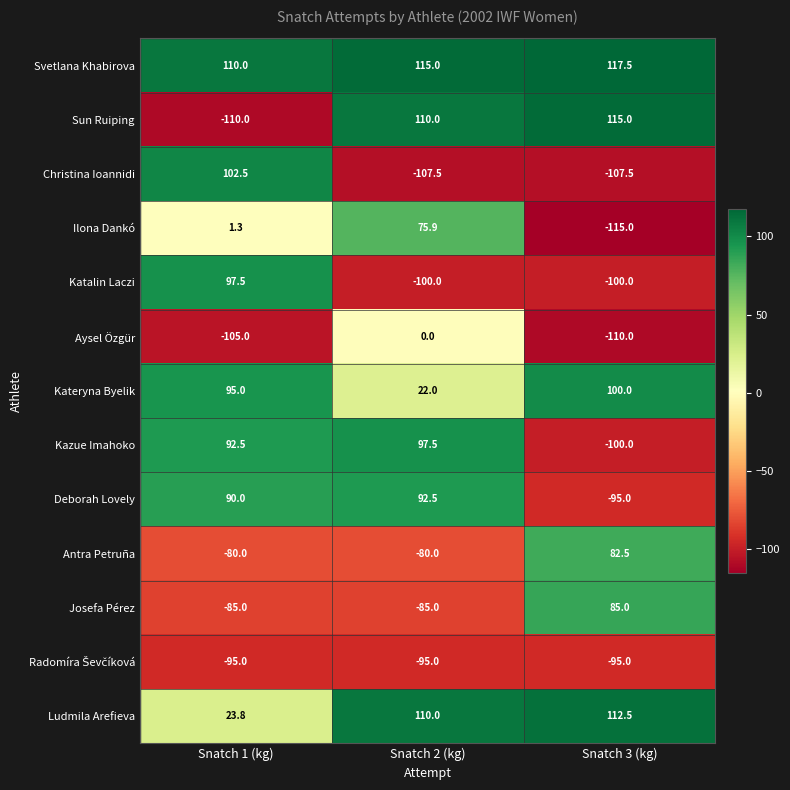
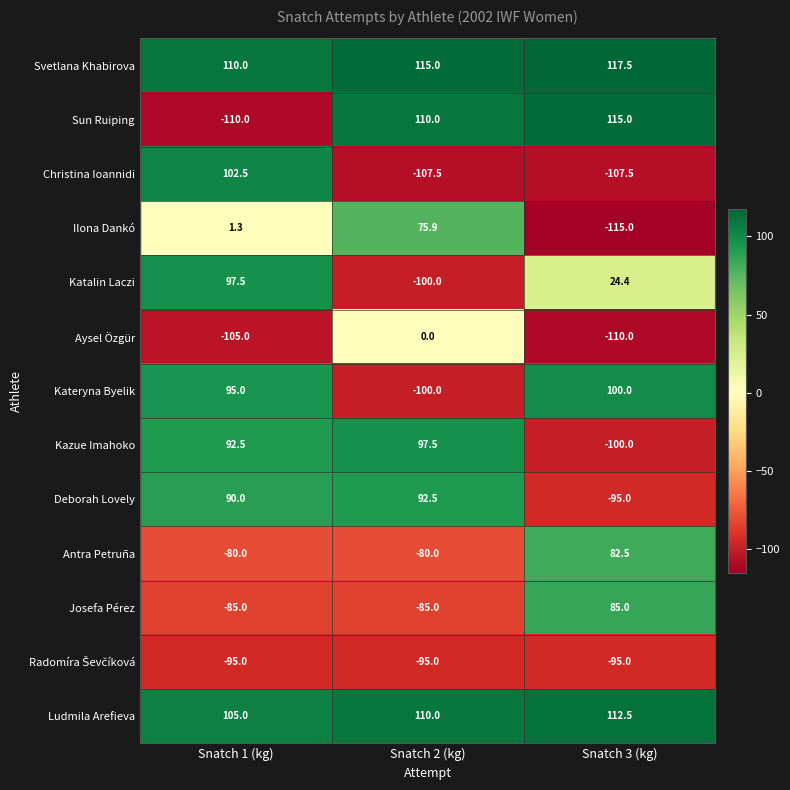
Katalin Laczi, Snatch 3 (kg): -100.0 -> 24.4
Kateryna Byelik, Snatch 2 (kg): 22.0 -> -100.0
Ludmila Arefieva, Snatch 1 (kg): 23.8 -> 105.0
